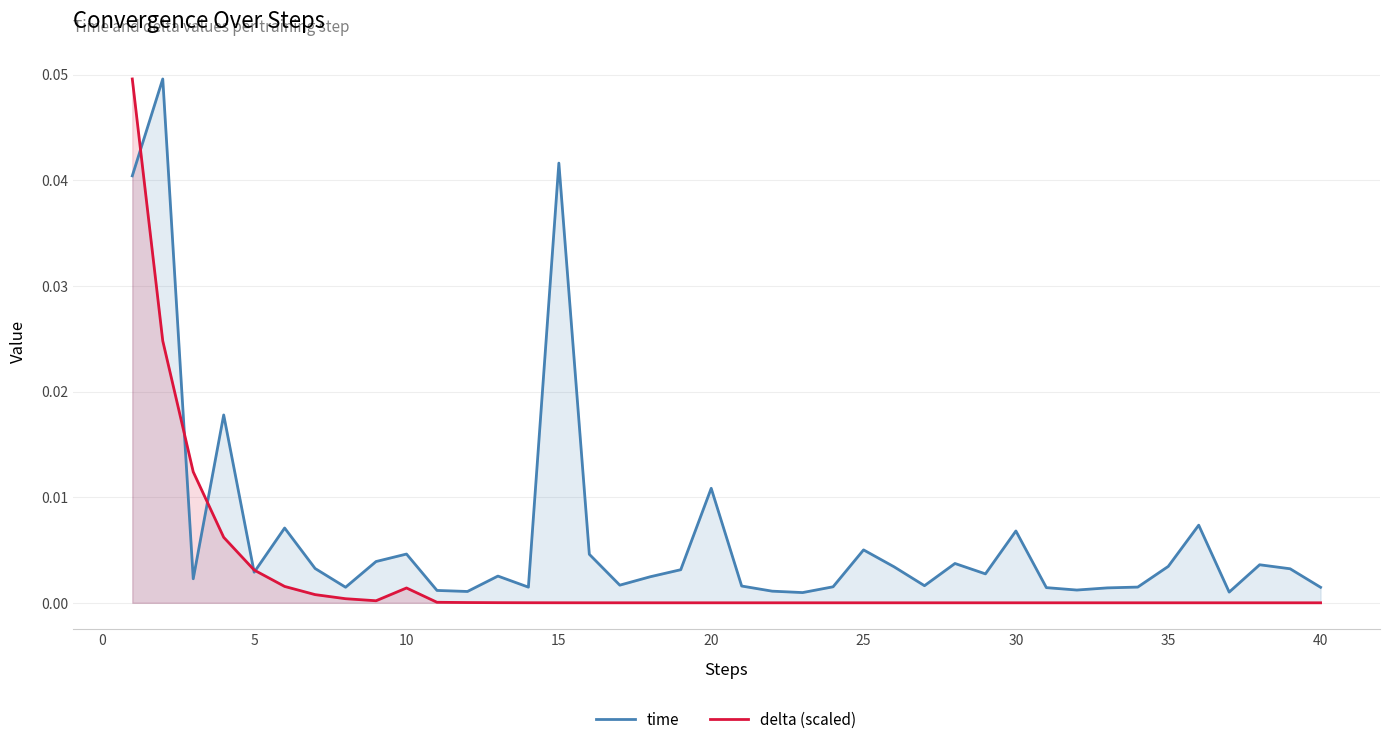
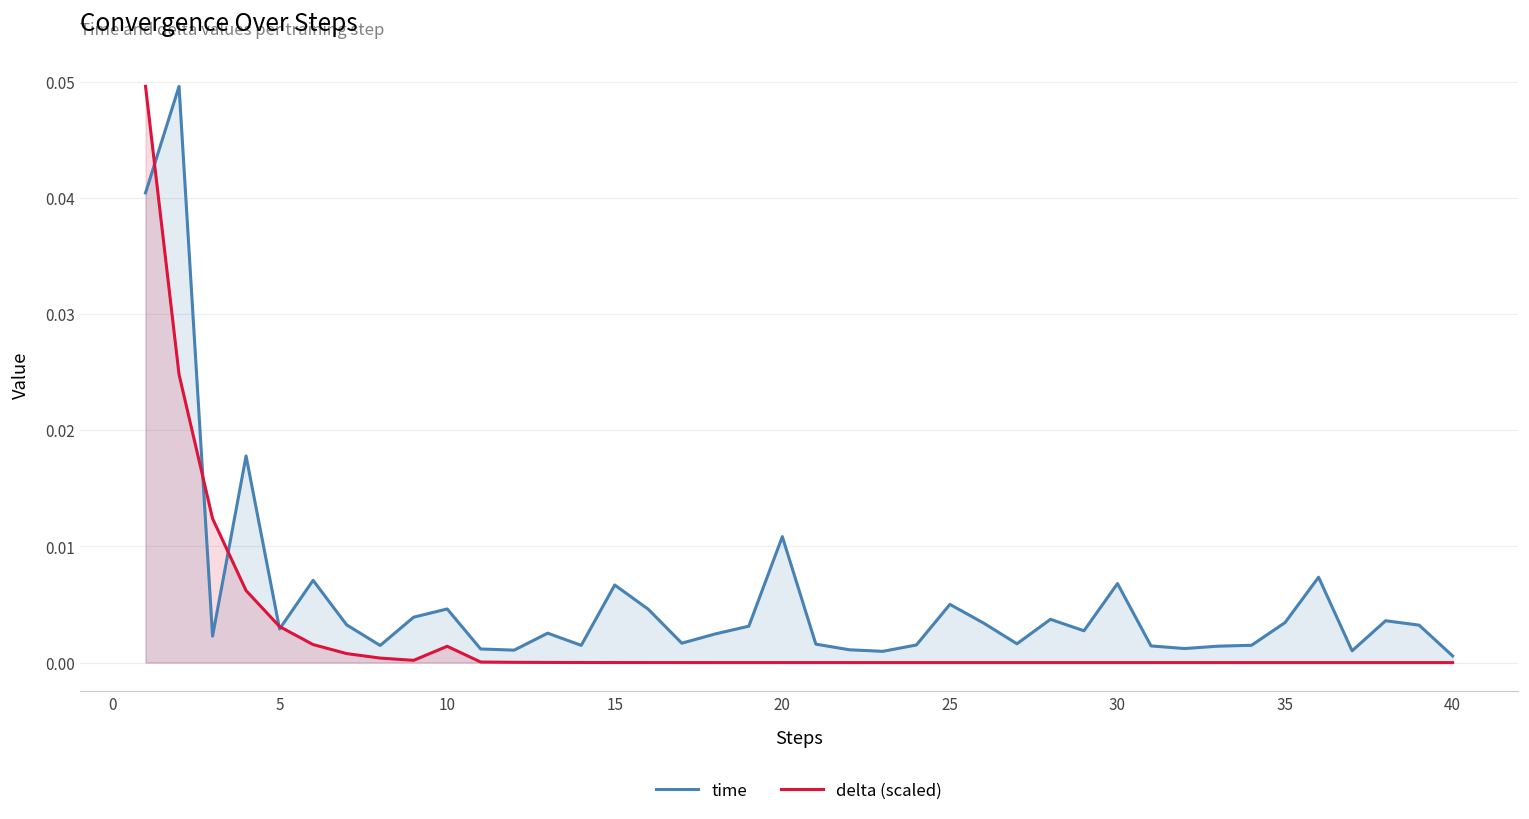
time, 15: 0.0416 -> 0.0067
time, 40: 0.0015 -> 0.0006
